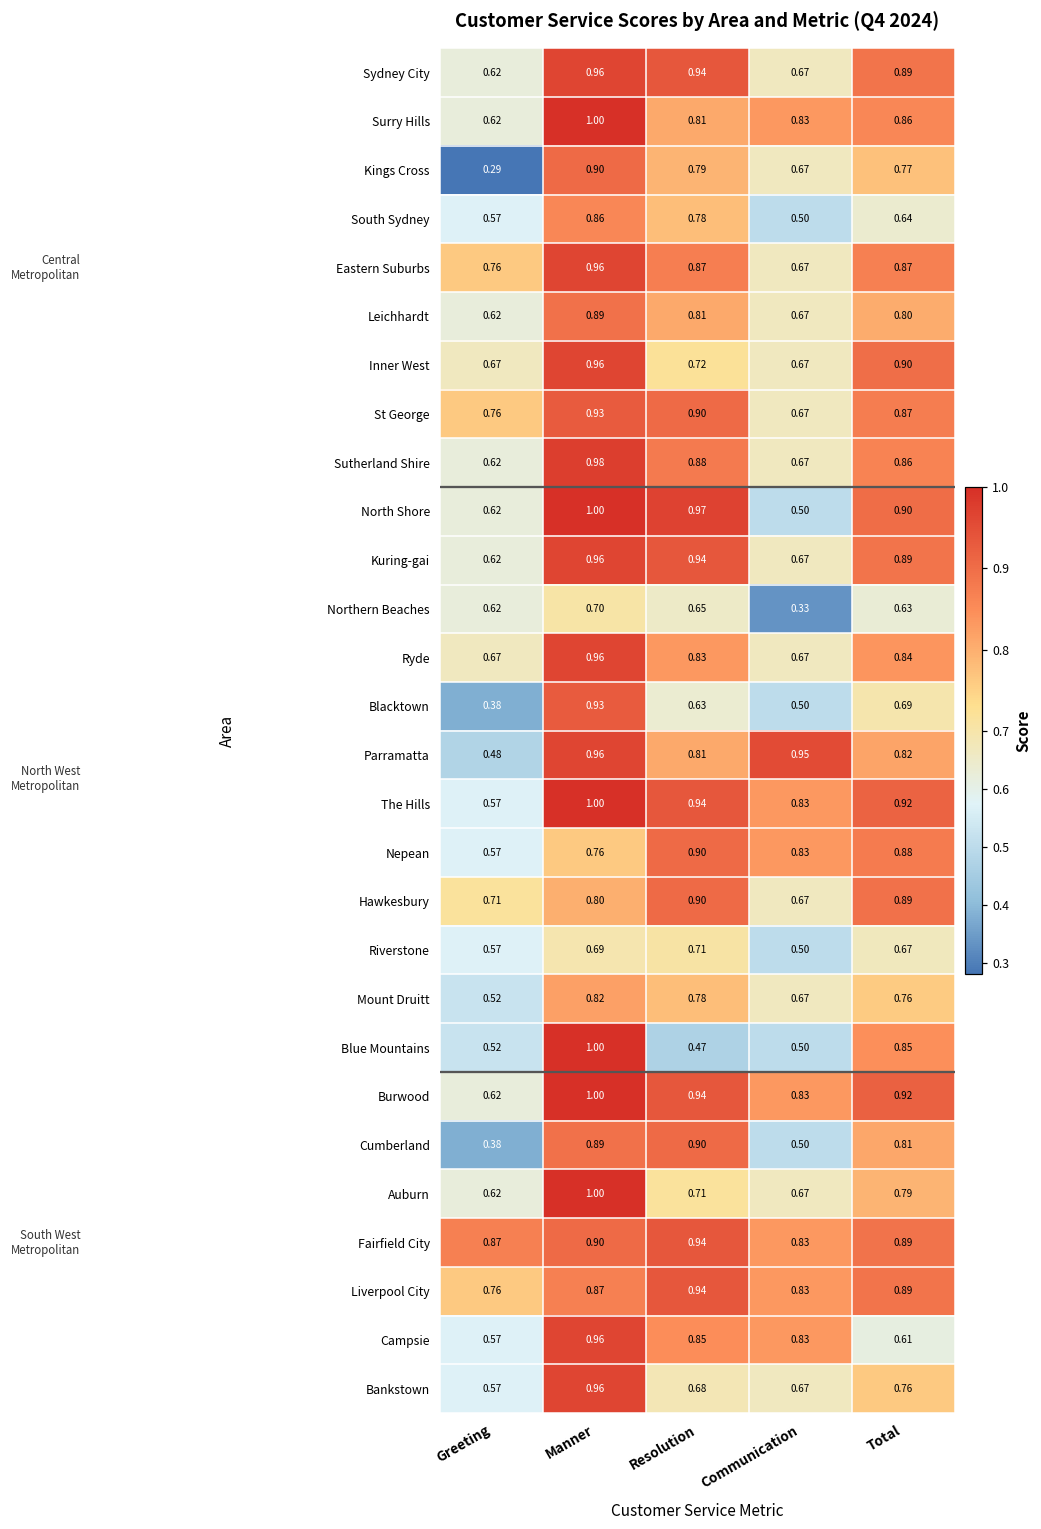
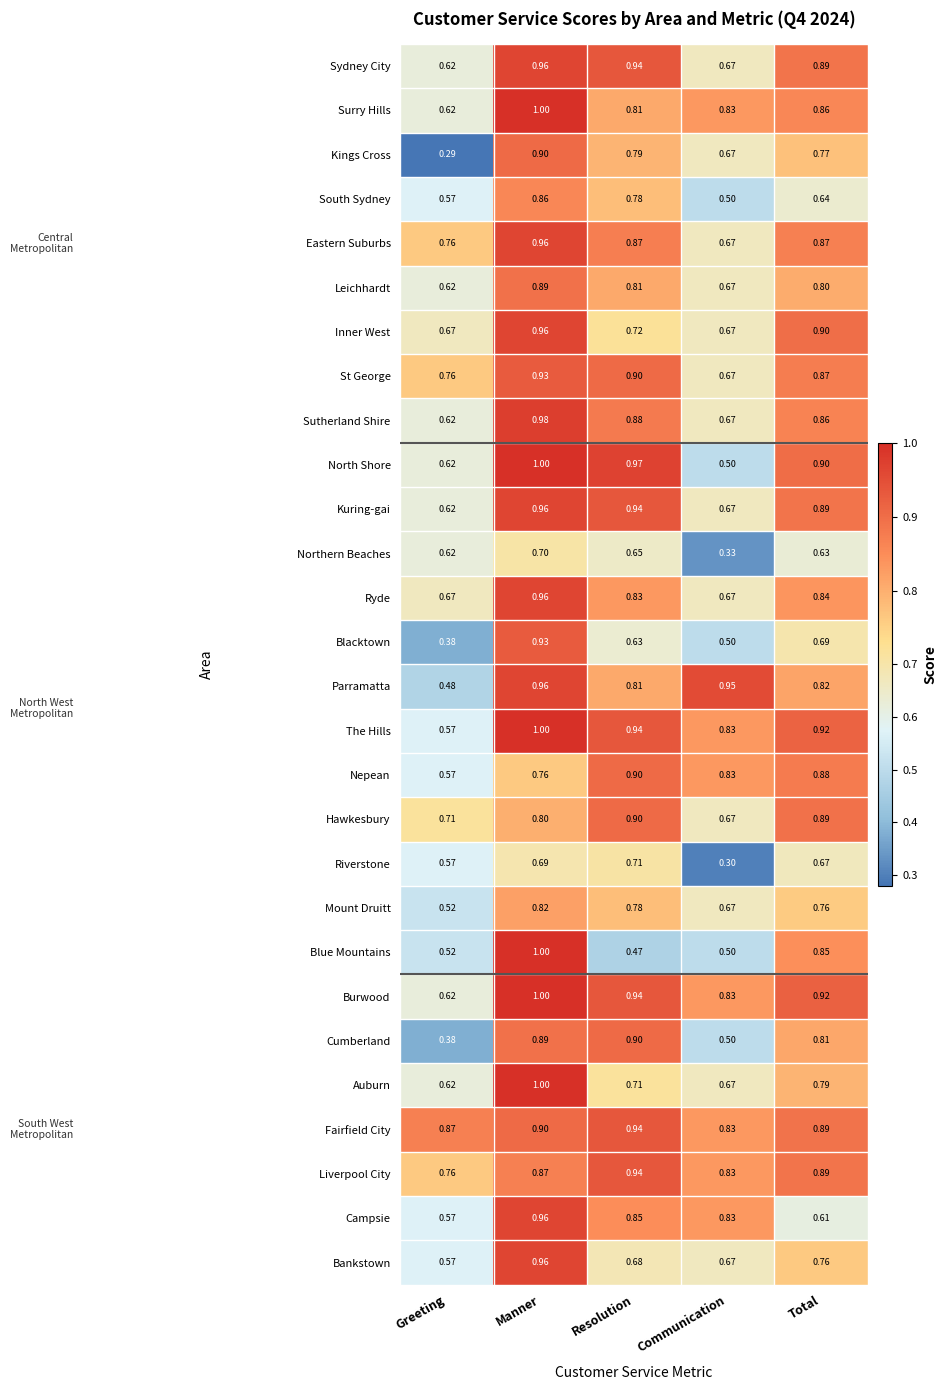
Riverstone, Communication: 0.50 -> 0.30
